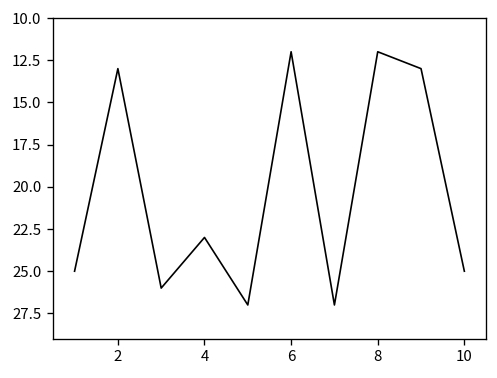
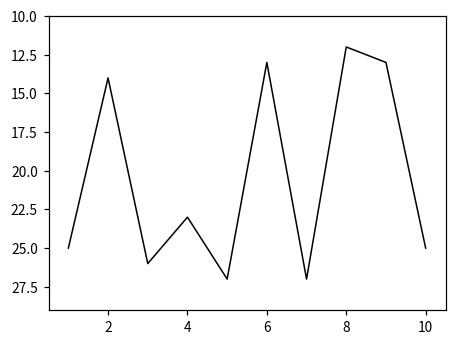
2: 13 -> 14
6: 12 -> 13
